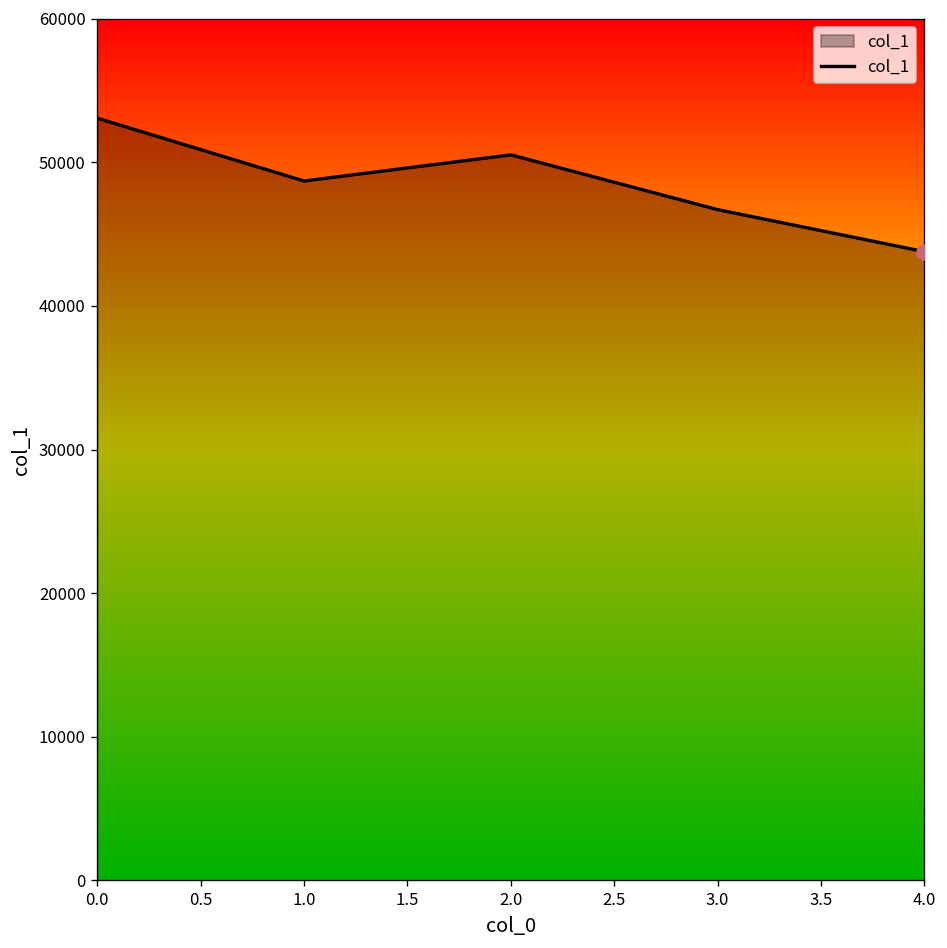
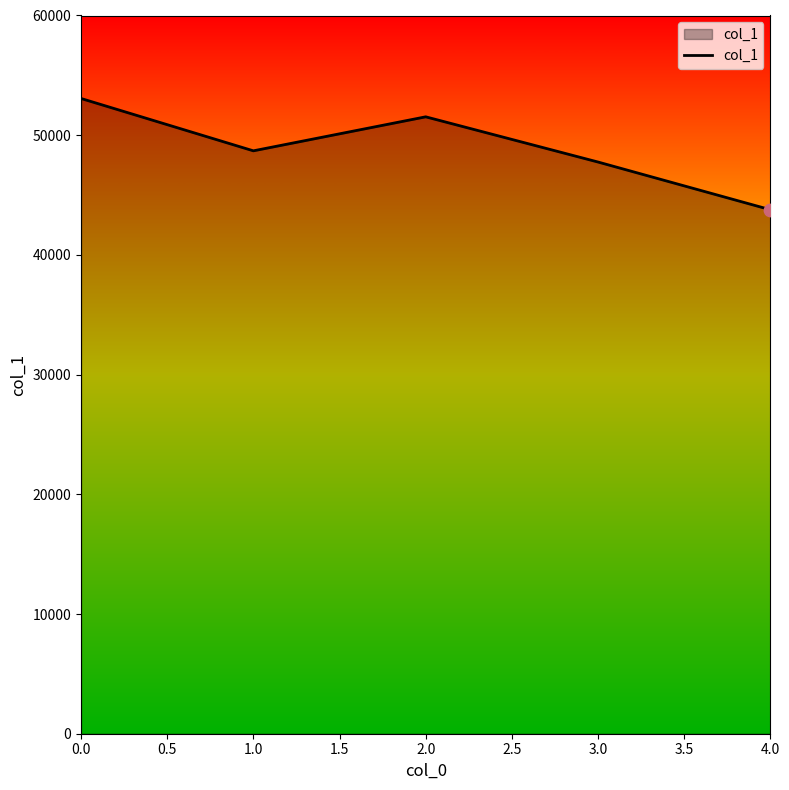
col_1, 2.0: 50500 -> 51500
col_1, 3.0: 46700 -> 47800
